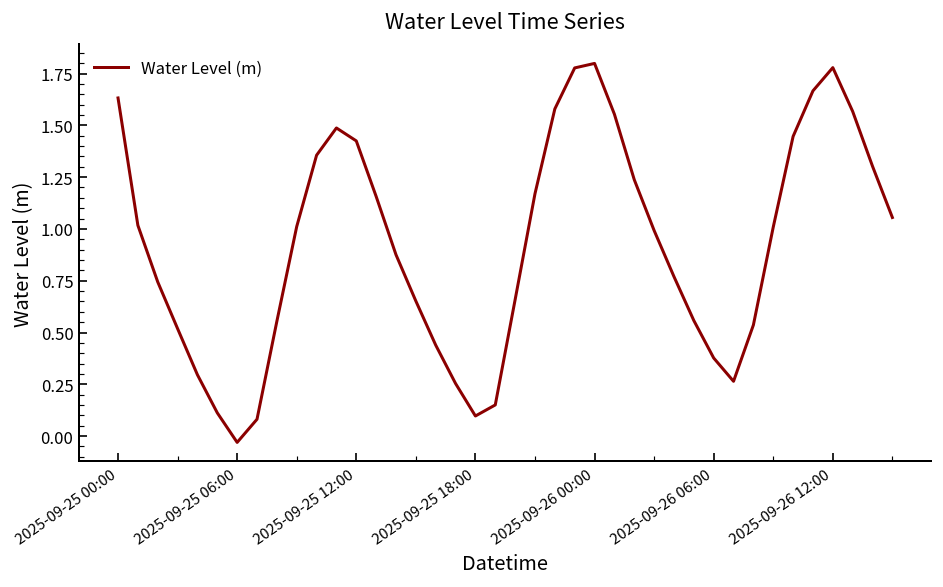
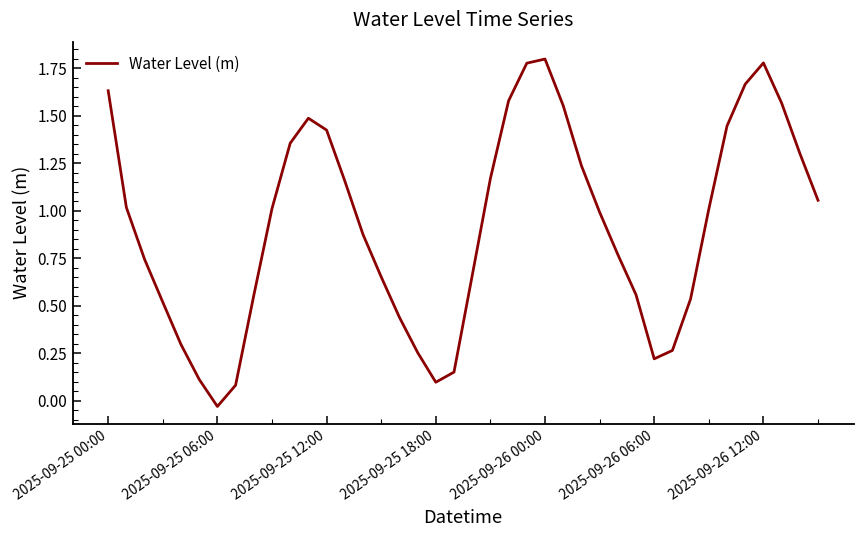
2025-09-26 06:00: 0.38 -> 0.22
